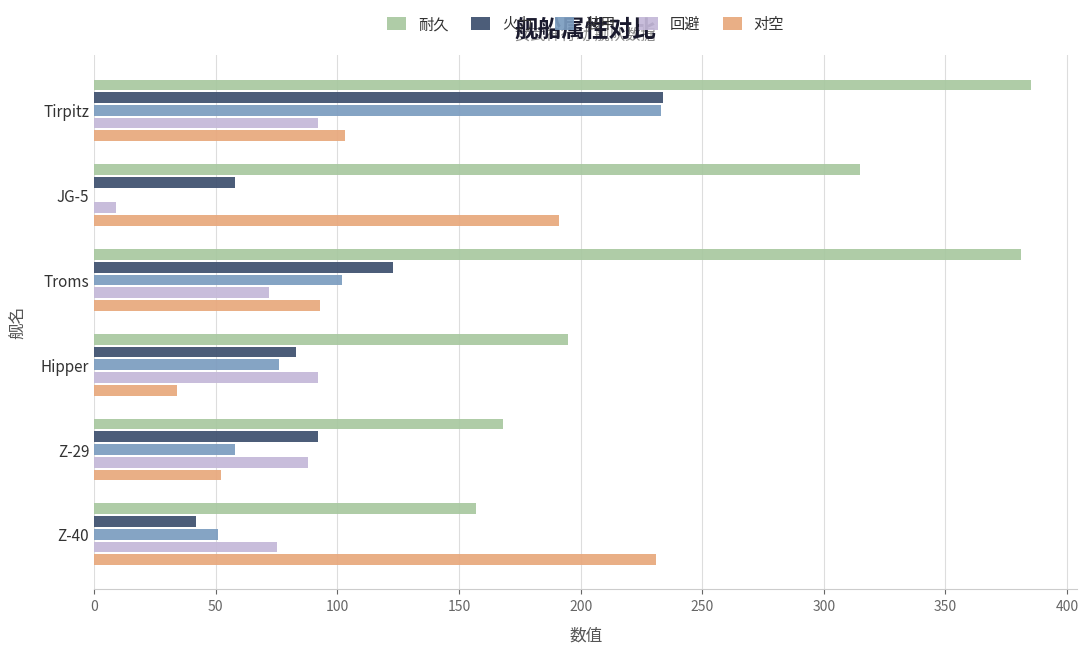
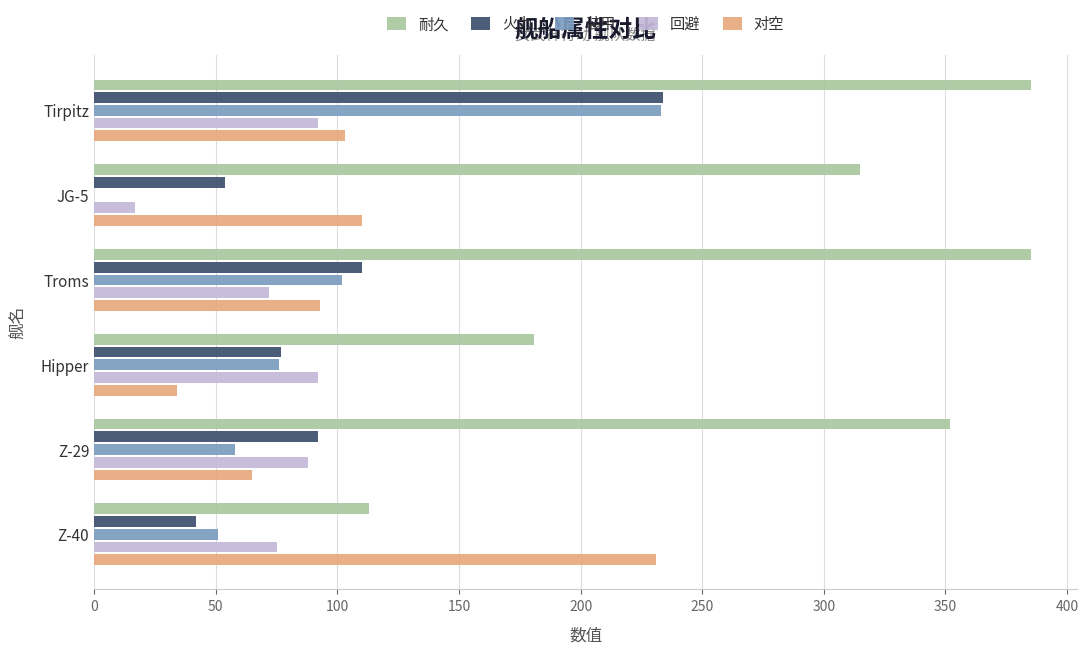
火力, JG-5: 58 -> 54
回避, JG-5: 9 -> 17
对空, JG-5: 191 -> 110
耐久, Troms: 381 -> 385
火力, Troms: 123 -> 110
耐久, Hipper: 195 -> 181
火力, Hipper: 83 -> 77
耐久, Z-29: 168 -> 352
对空, Z-29: 52 -> 65
耐久, Z-40: 157 -> 113
